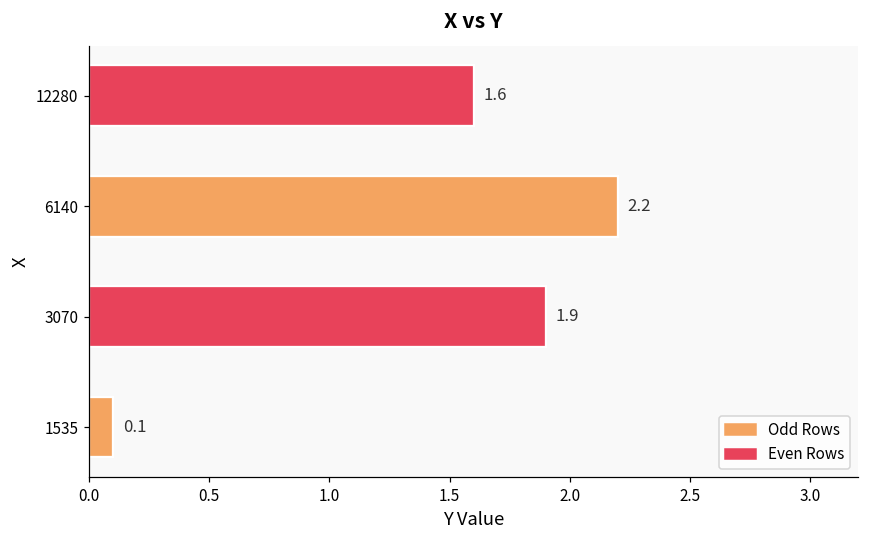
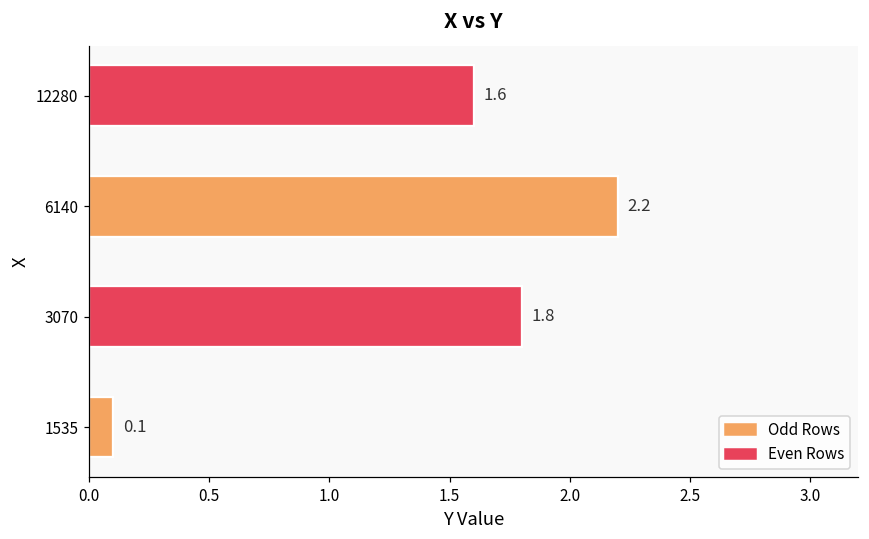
3070: 1.9 -> 1.8
